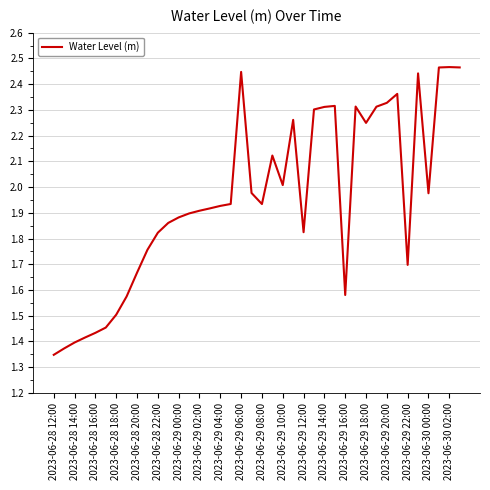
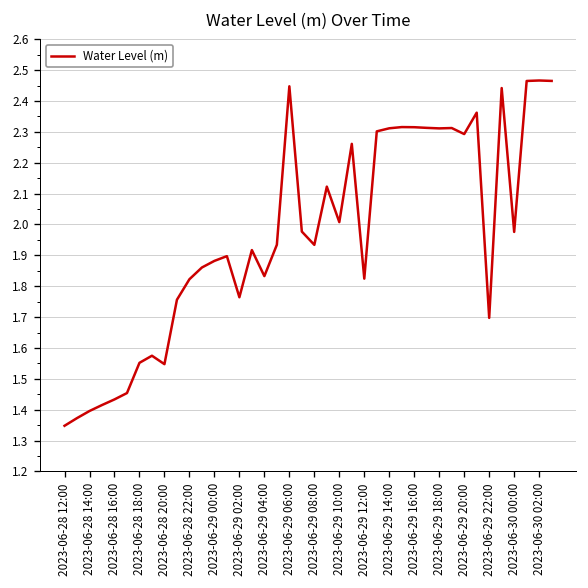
2023-06-28 18:00: 1.50 -> 1.55
2023-06-28 20:00: 1.67 -> 1.55
2023-06-29 02:00: 1.91 -> 1.76
2023-06-29 04:00: 1.93 -> 1.83
2023-06-29 16:00: 1.58 -> 2.31
2023-06-29 18:00: 2.25 -> 2.31
2023-06-29 20:00: 2.33 -> 2.29
